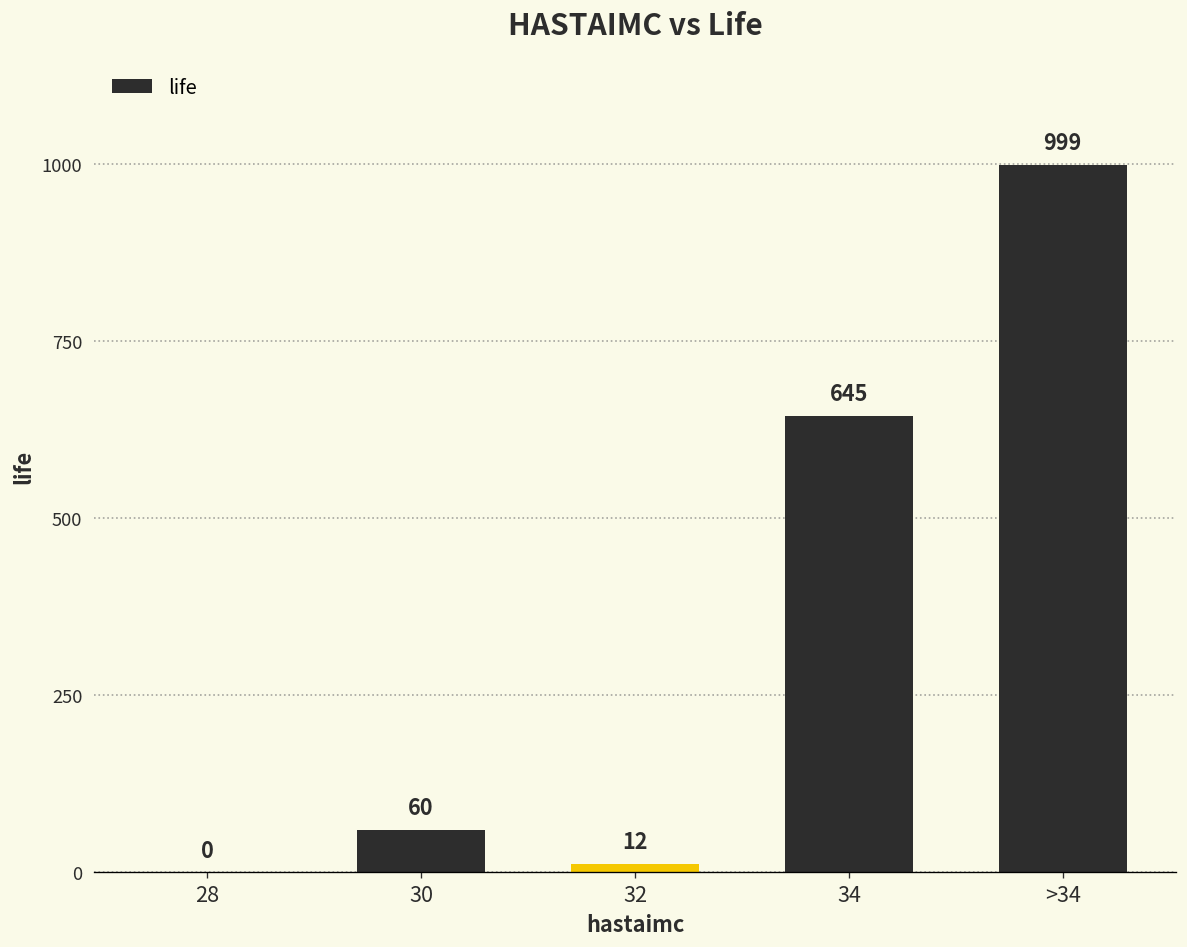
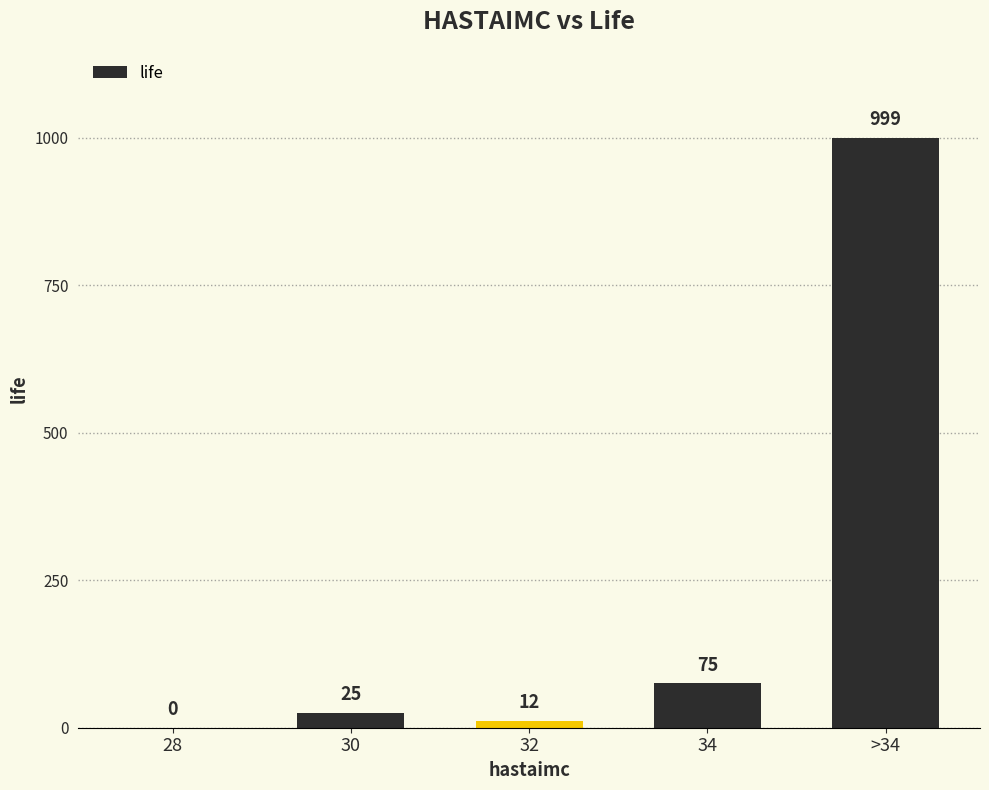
30: 60 -> 25
34: 645 -> 75
